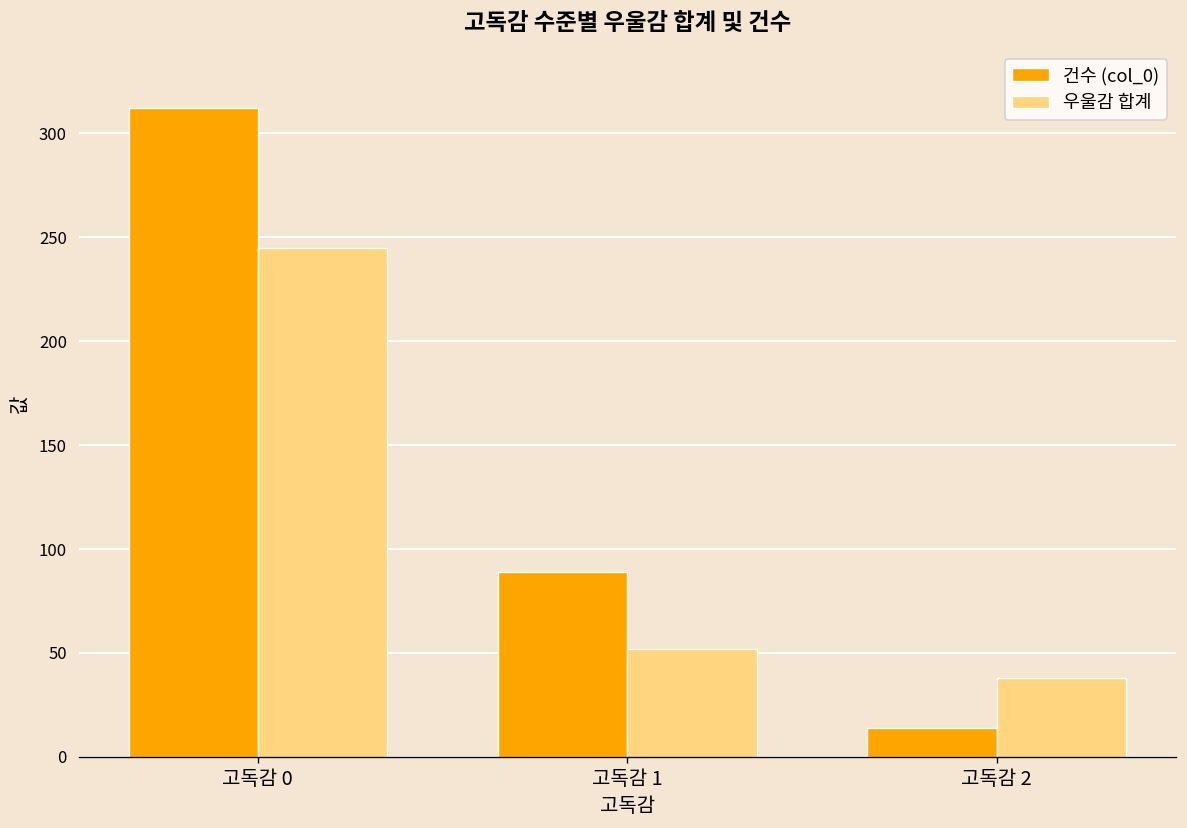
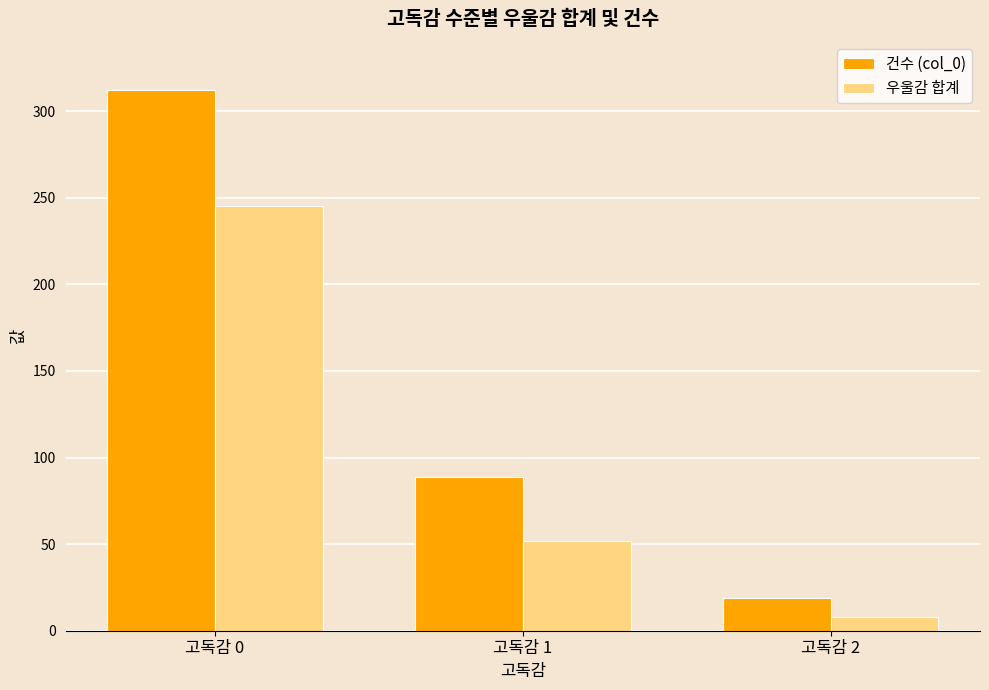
건수 (col_0), 고독감 2: 14 -> 19
우울감 합계, 고독감 2: 38 -> 8
